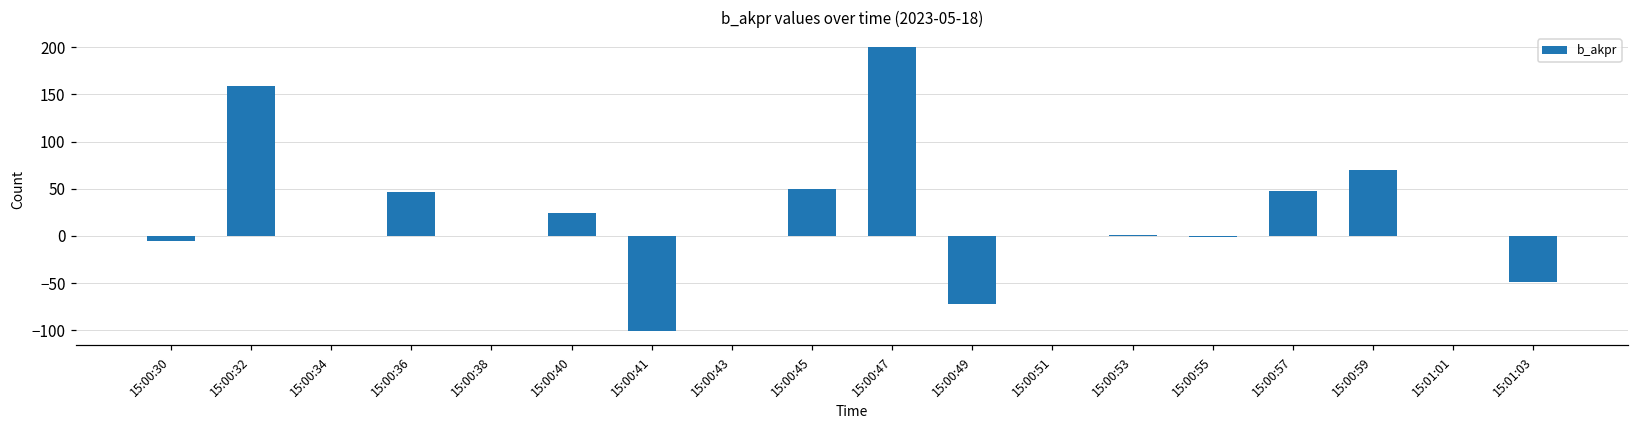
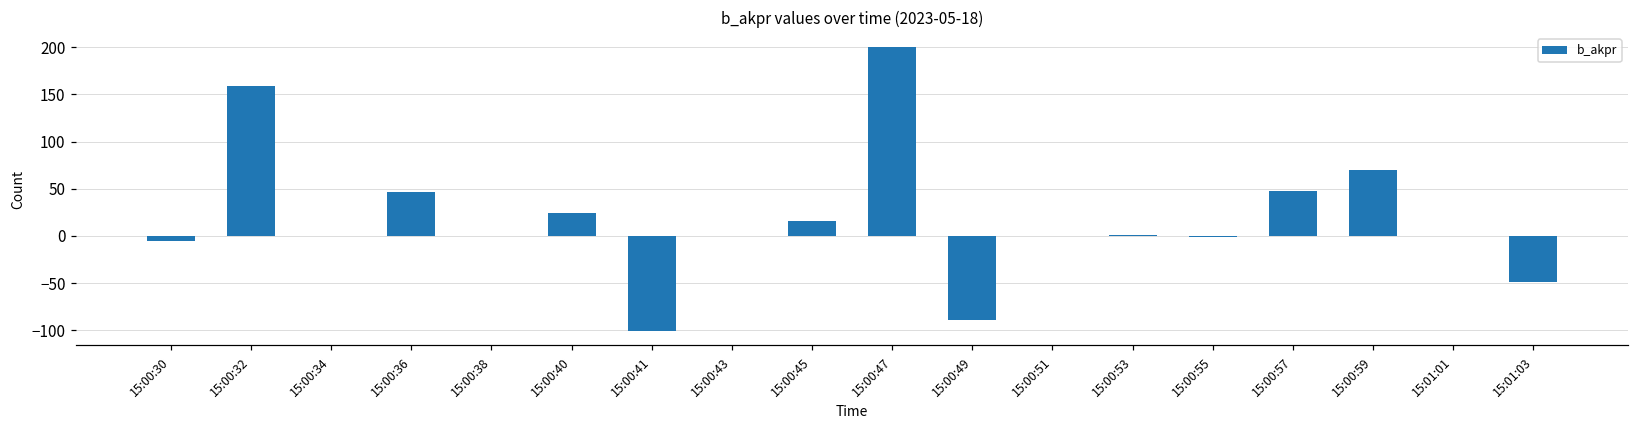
15:00:45: 50 -> 20
15:00:49: -70 -> -90
